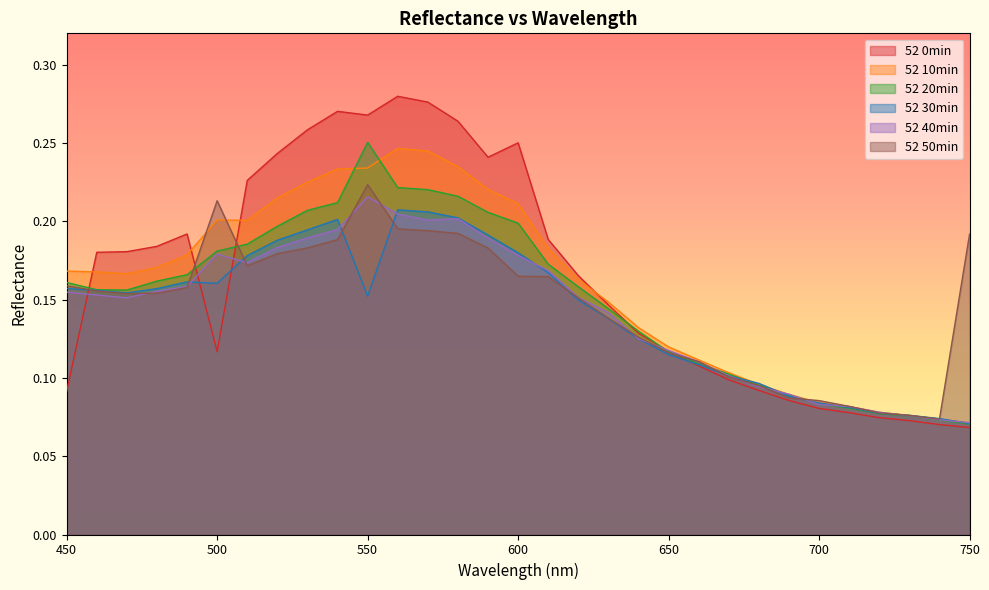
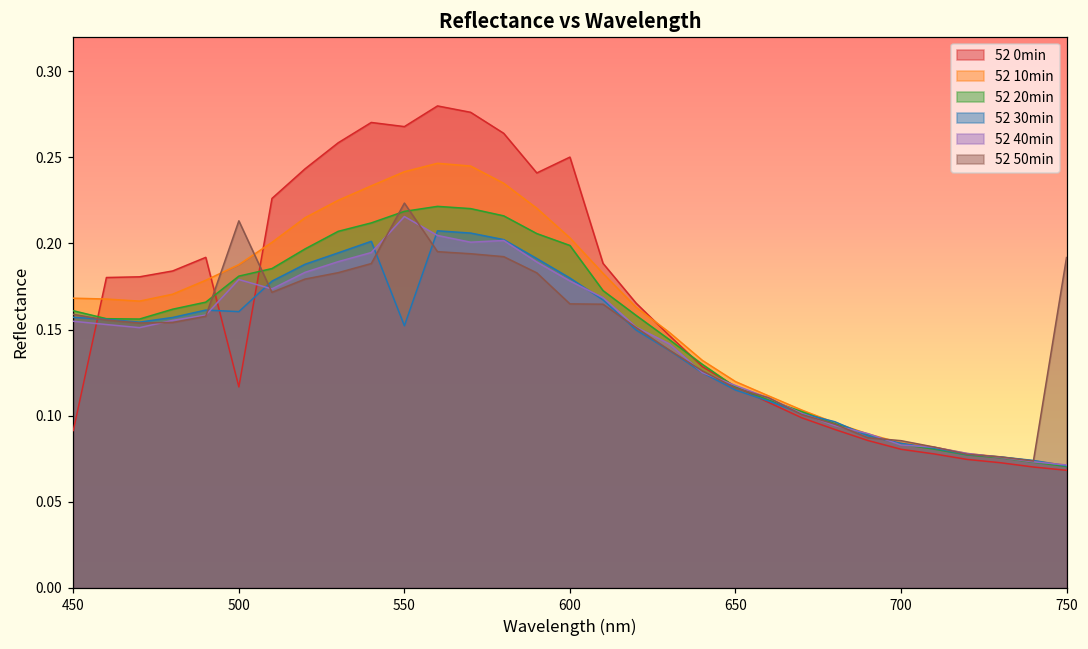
52 10min, 500: 0.201 -> 0.188
52 10min, 550: 0.234 -> 0.242
52 20min, 550: 0.250 -> 0.219
52 10min, 600: 0.211 -> 0.203
